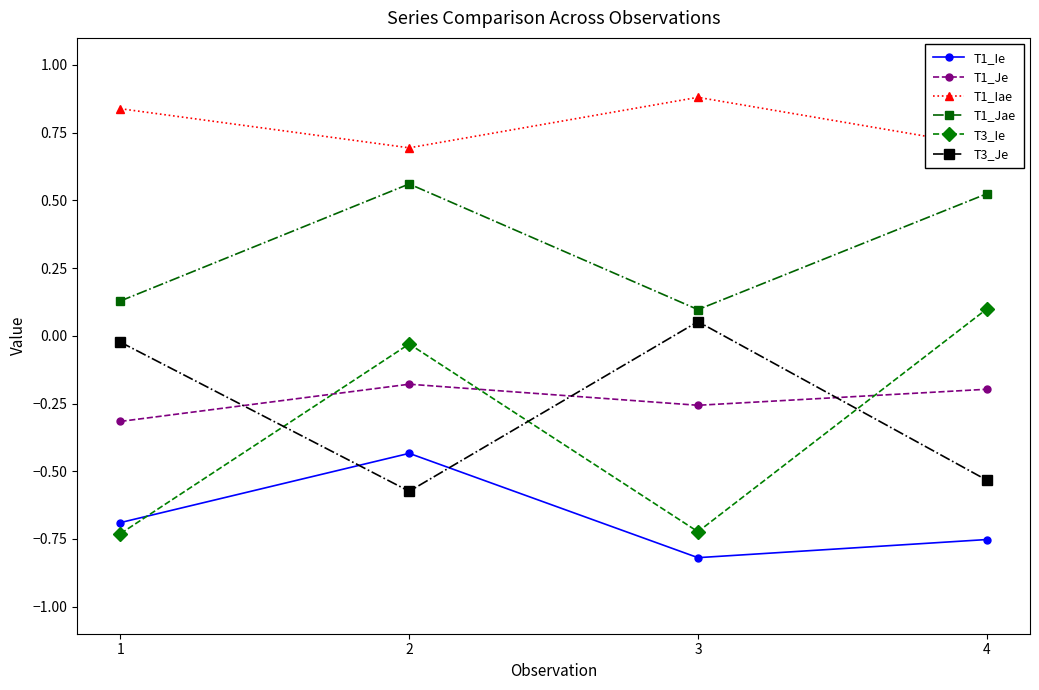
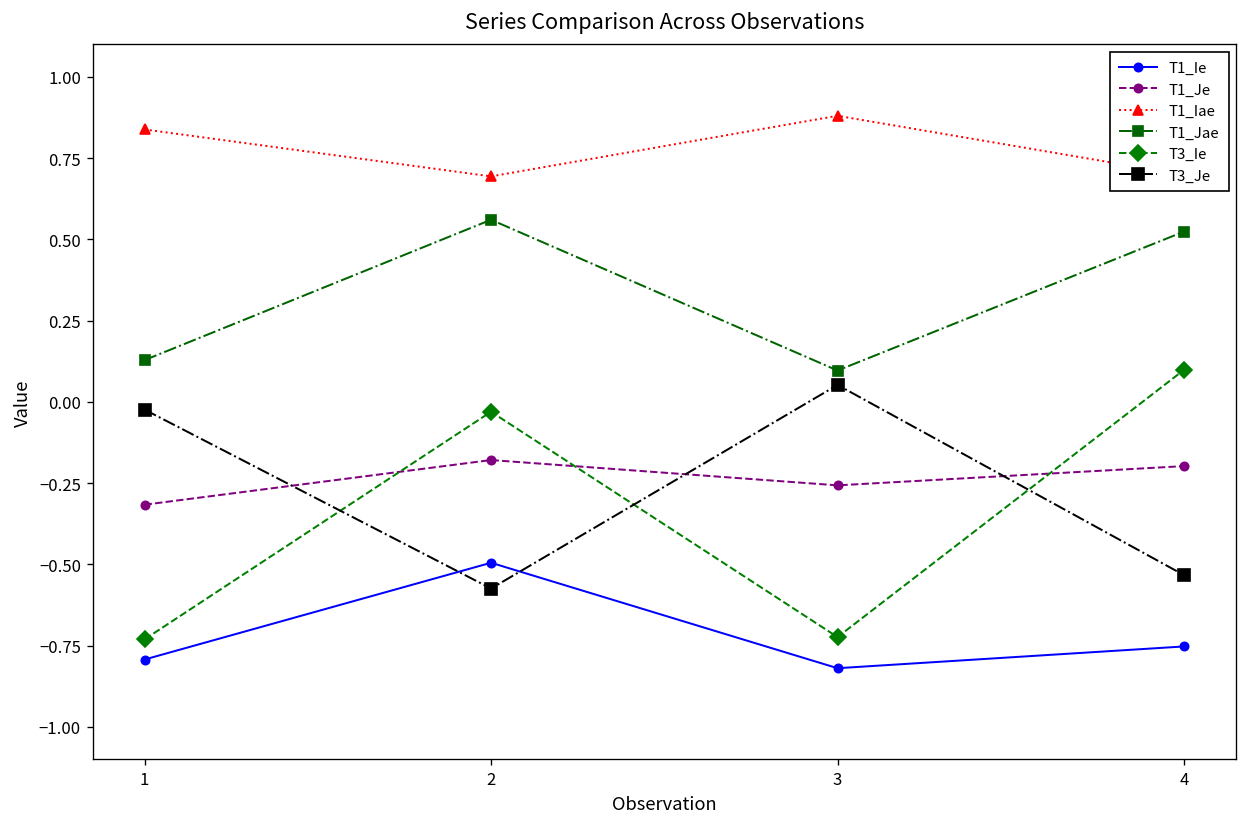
T1_Ie, 1: -0.69 -> -0.79
T1_Ie, 2: -0.43 -> -0.49
